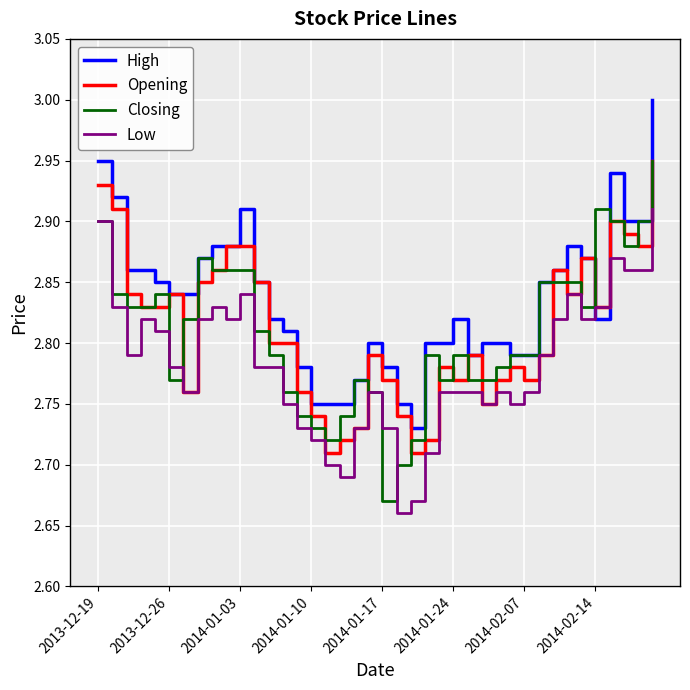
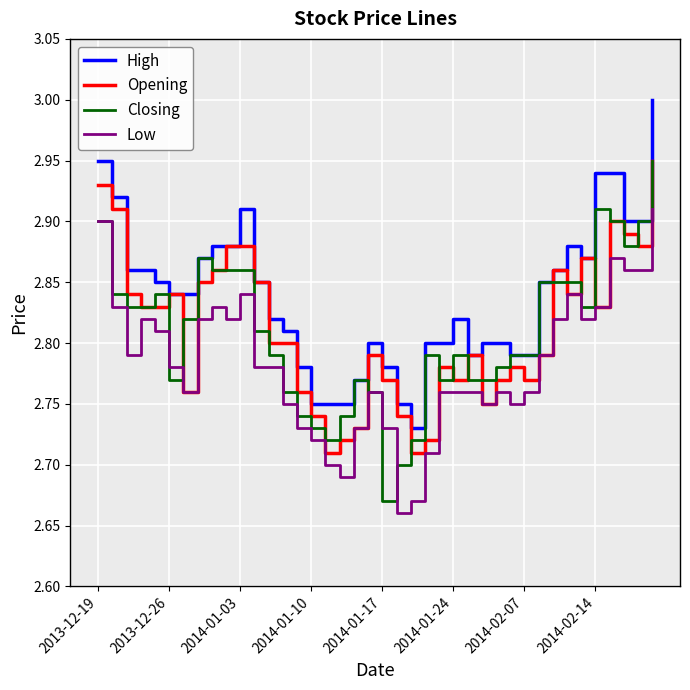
High, 2014-02-14: 2.82 -> 2.94
